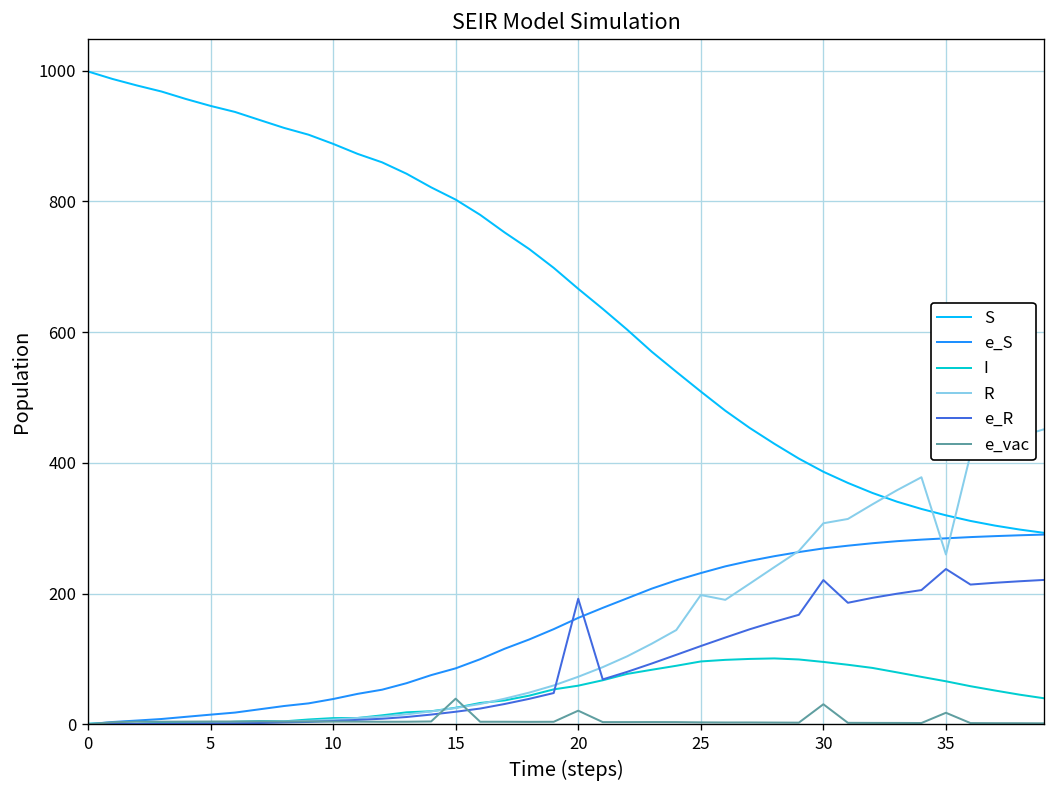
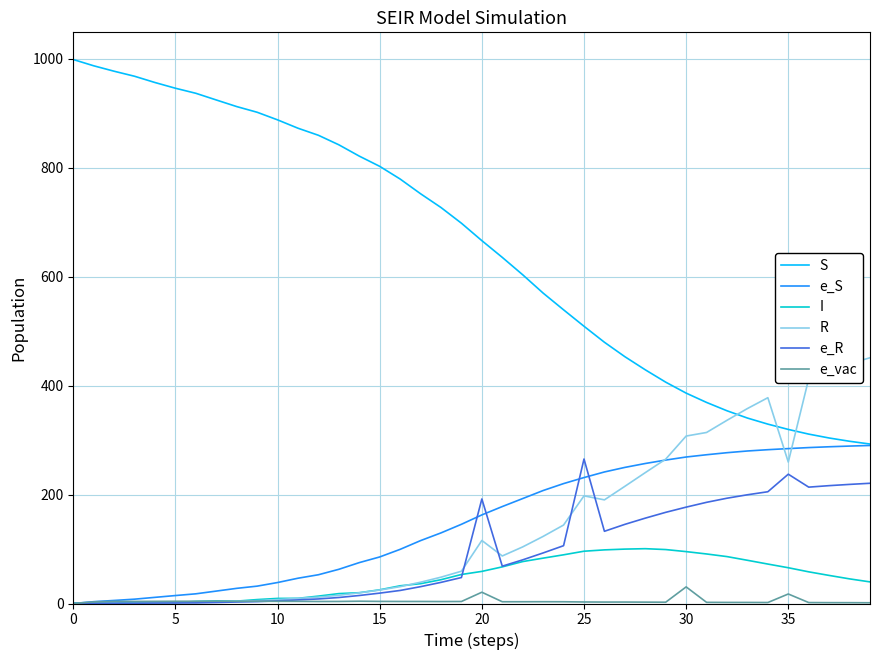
e_vac, 15: 40 -> 0
R, 20: 70 -> 120
e_R, 25: 120 -> 270
e_R, 30: 220 -> 180
